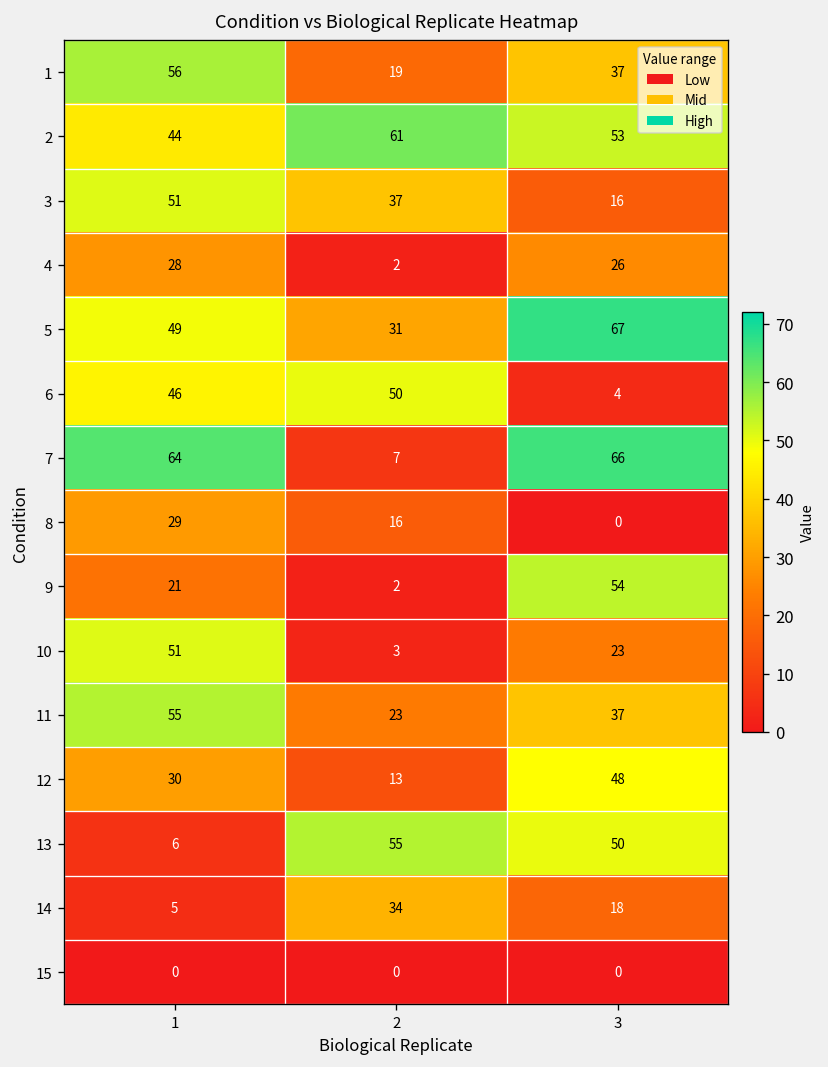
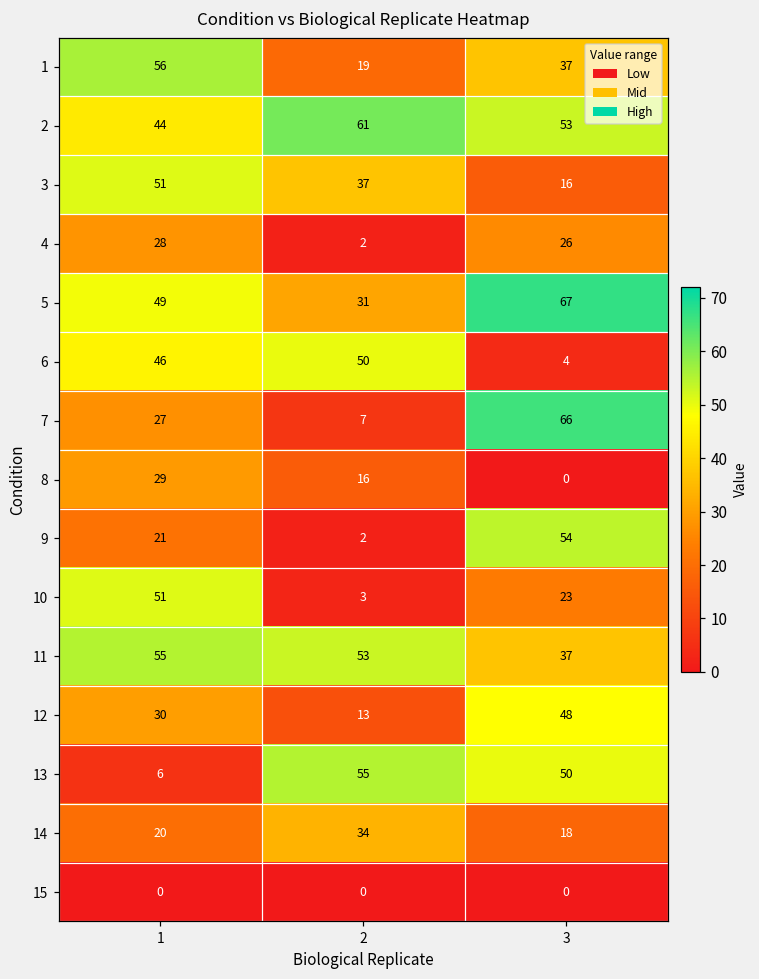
7, 1: 64 -> 27
11, 2: 23 -> 53
14, 1: 5 -> 20
